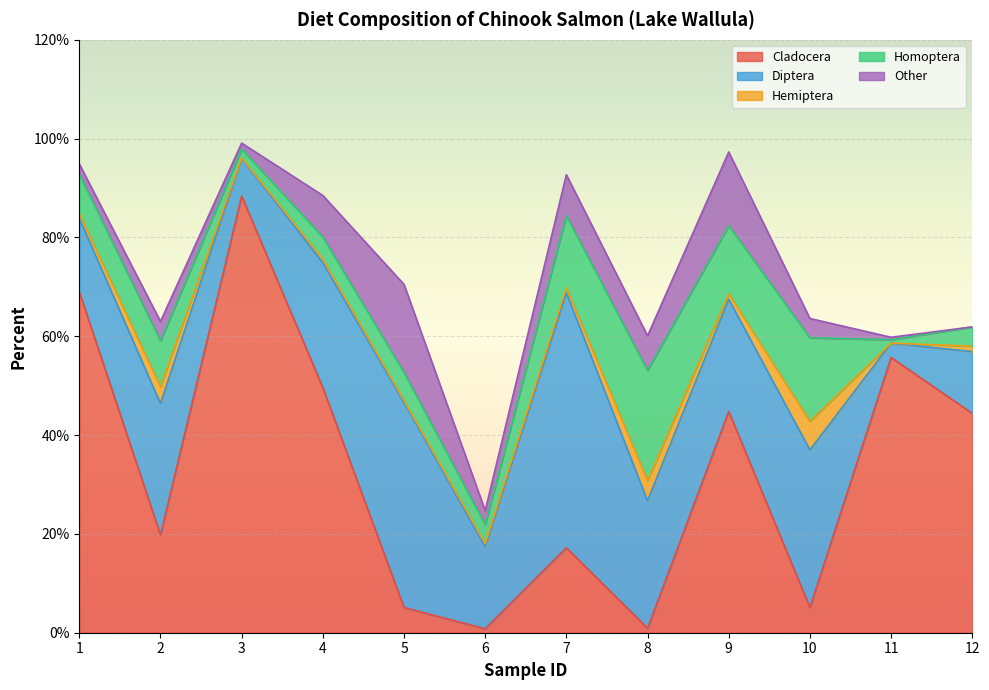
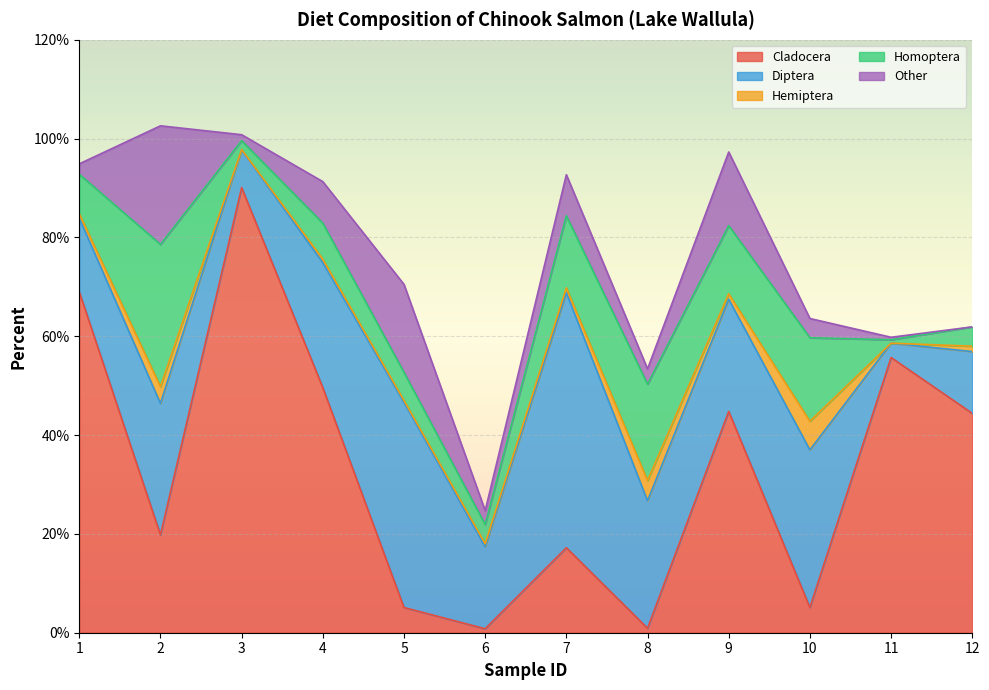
Homoptera, 2: 9% -> 29%
Other, 2: 4% -> 24%
Cladocera, 3: 88% -> 90%
Homoptera, 4: 5% -> 7%
Homoptera, 8: 22% -> 20%
Other, 8: 7% -> 3%
